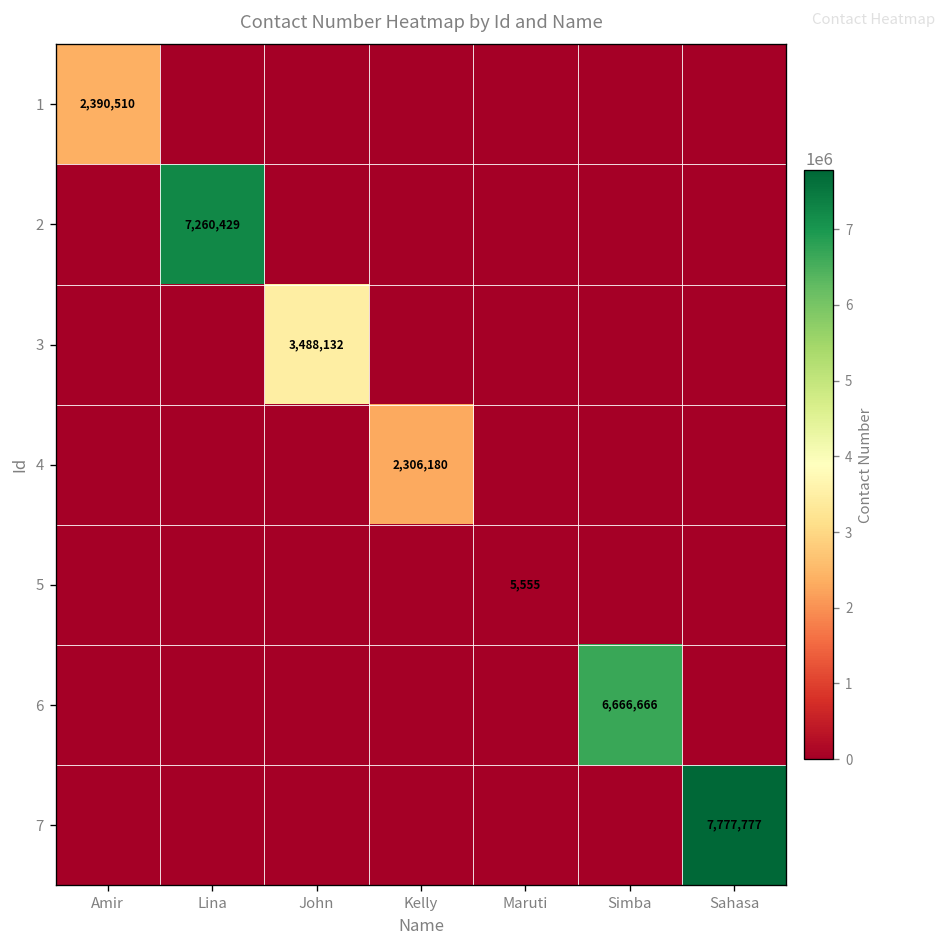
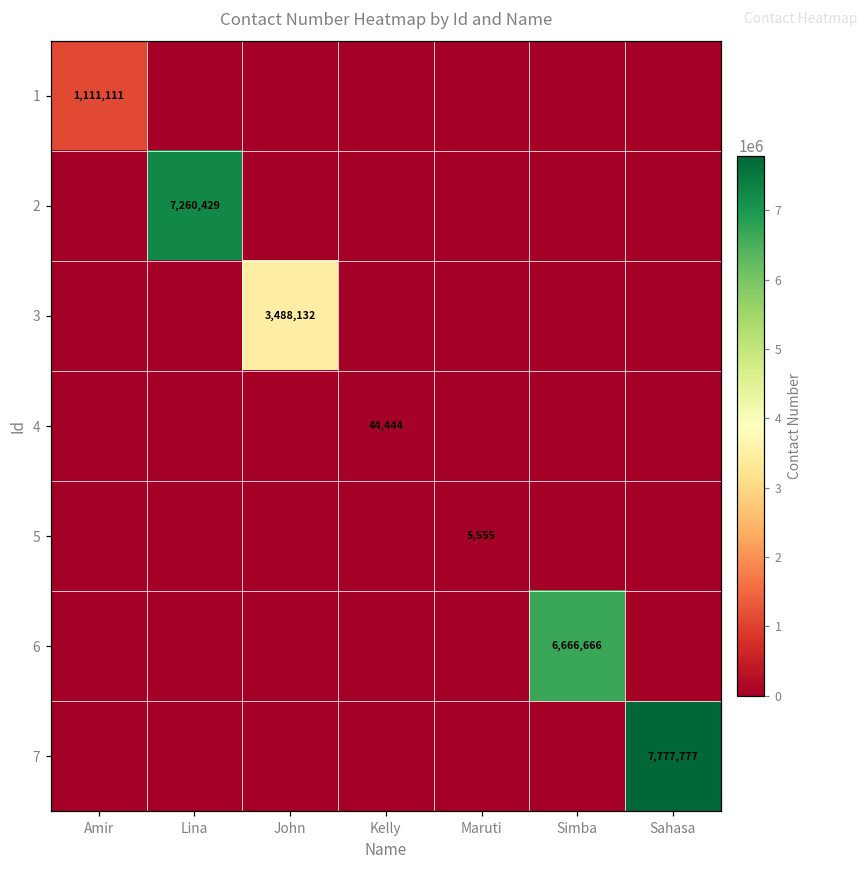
1, Amir: 2,390,510 -> 1,111,111
4, Kelly: 2,306,180 -> 44,444
